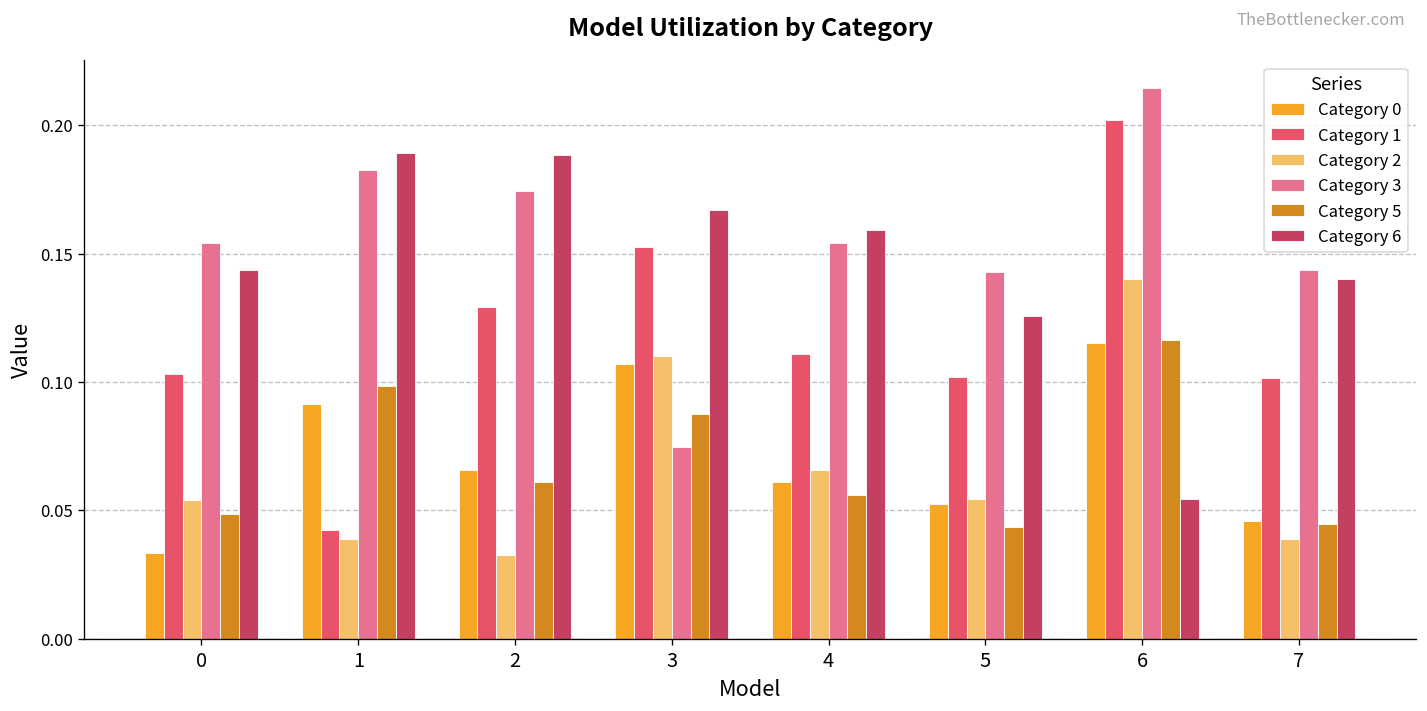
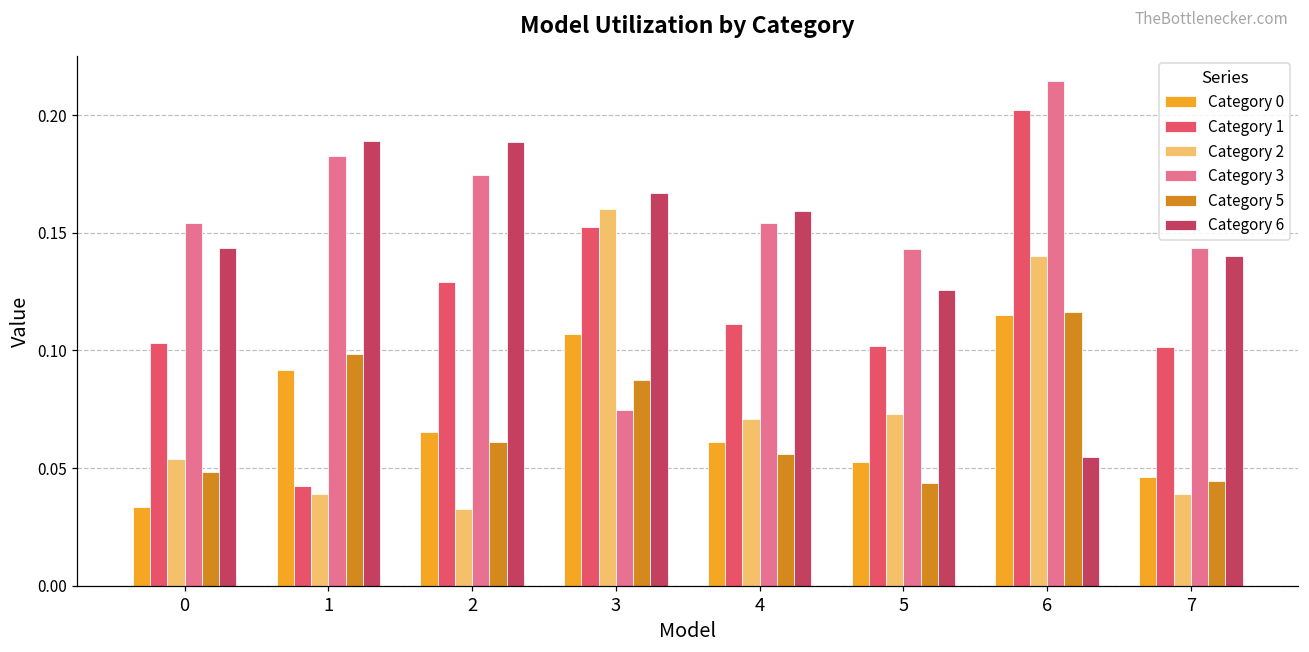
Category 2, 3: 0.11 -> 0.16
Category 2, 4: 0.066 -> 0.071
Category 2, 5: 0.055 -> 0.073
